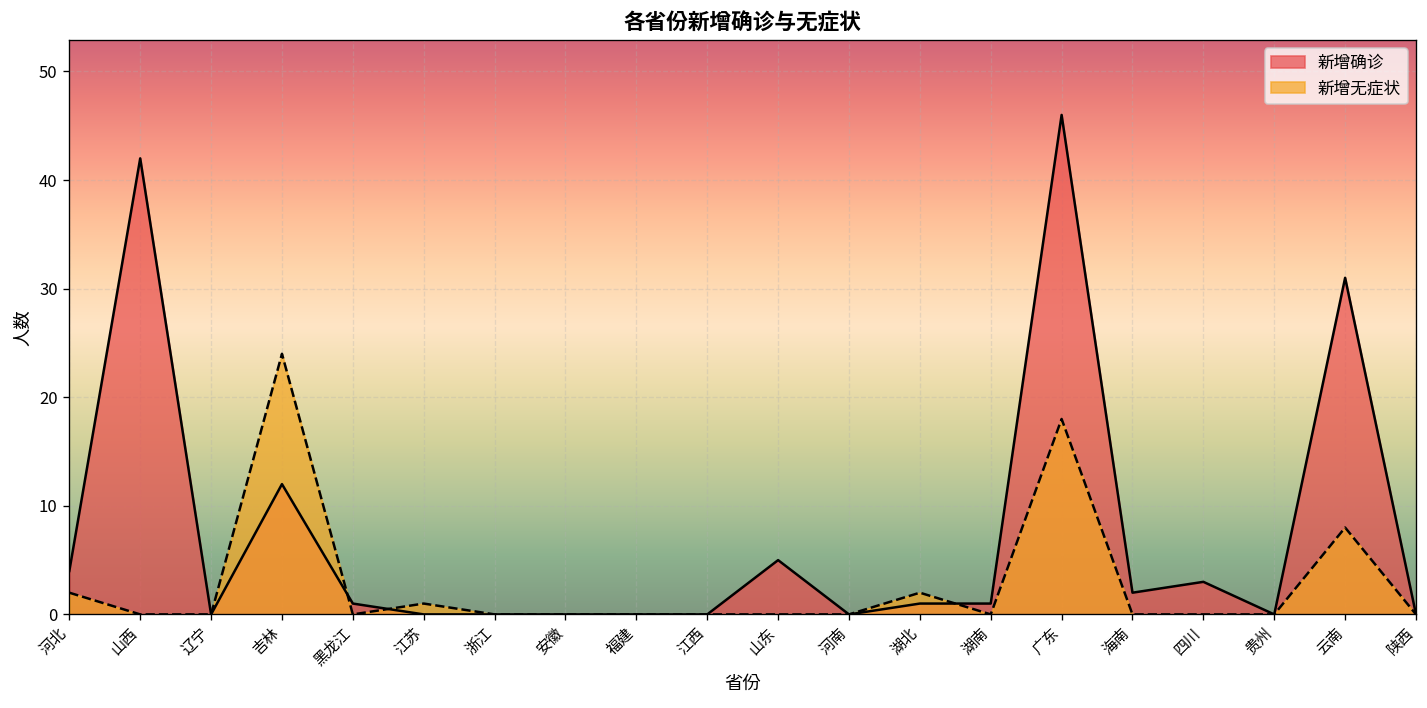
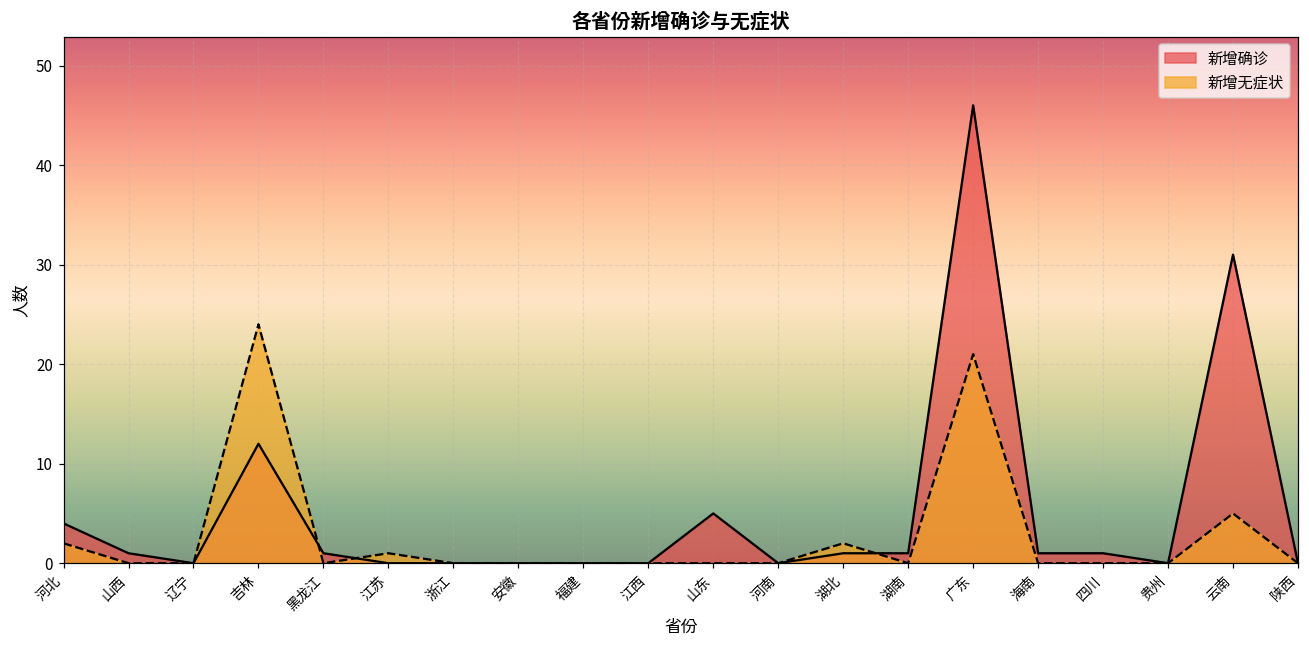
新增确诊, 山西: 42 -> 1
新增无症状, 广东: 18 -> 21
新增确诊, 海南: 2 -> 1
新增确诊, 四川: 3 -> 1
新增无症状, 云南: 8 -> 5
